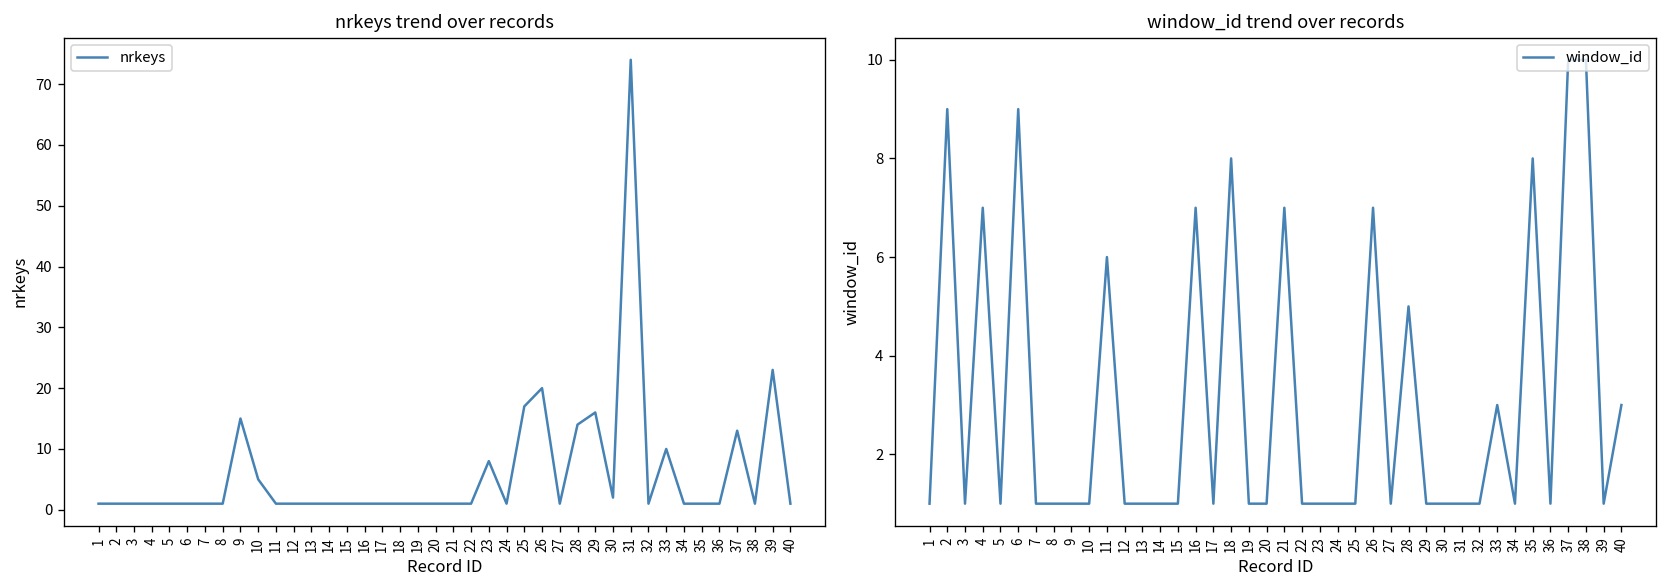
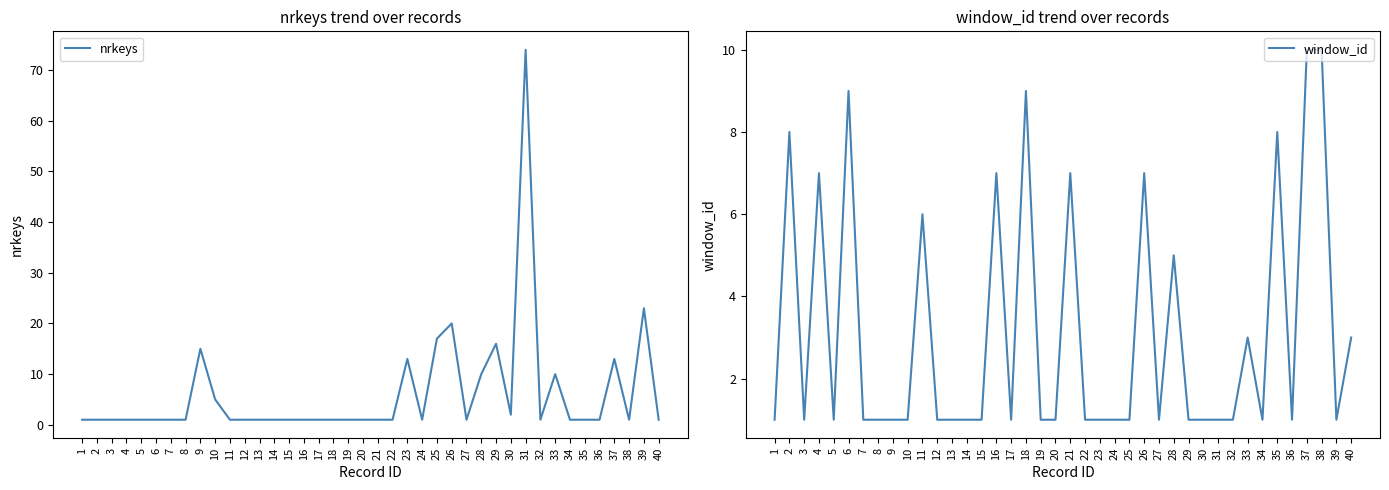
nrkeys trend over records, 23: 8 -> 13
nrkeys trend over records, 28: 14 -> 10
window_id trend over records, 2: 9 -> 8
window_id trend over records, 18: 8 -> 9
